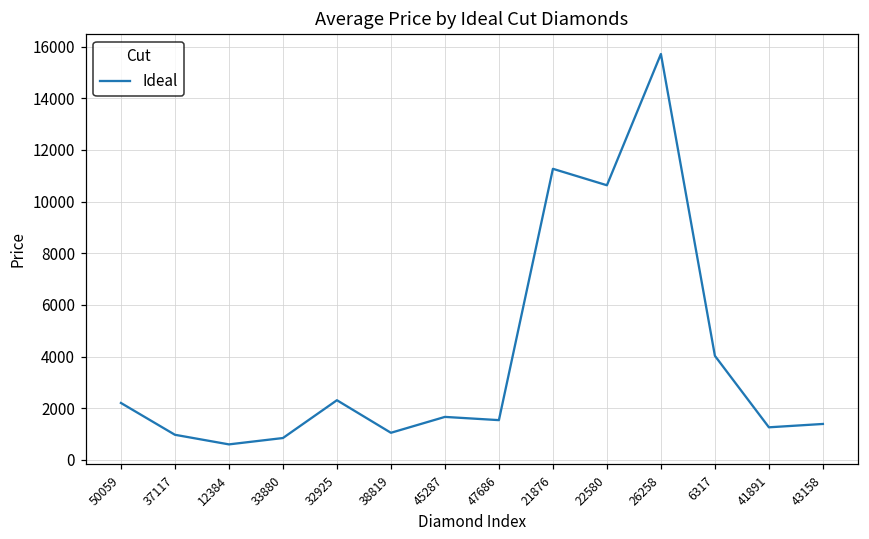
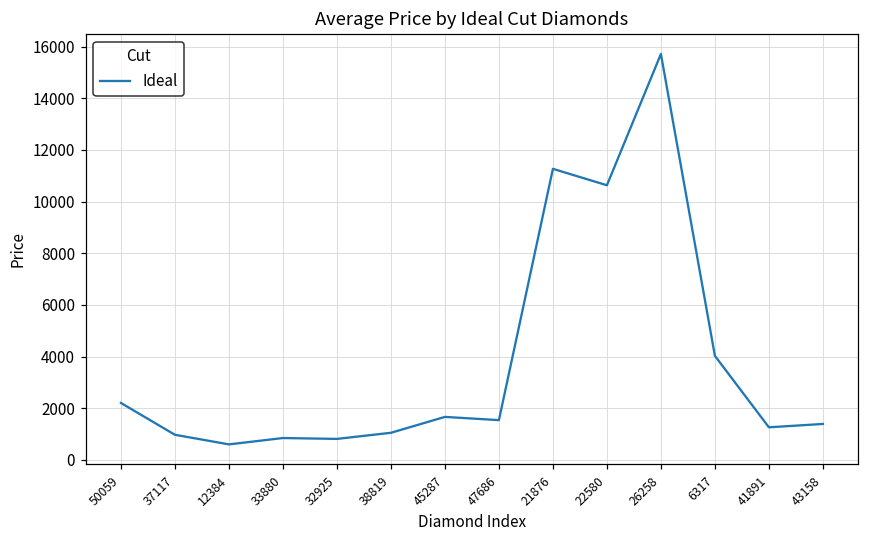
32925: 2300 -> 800
